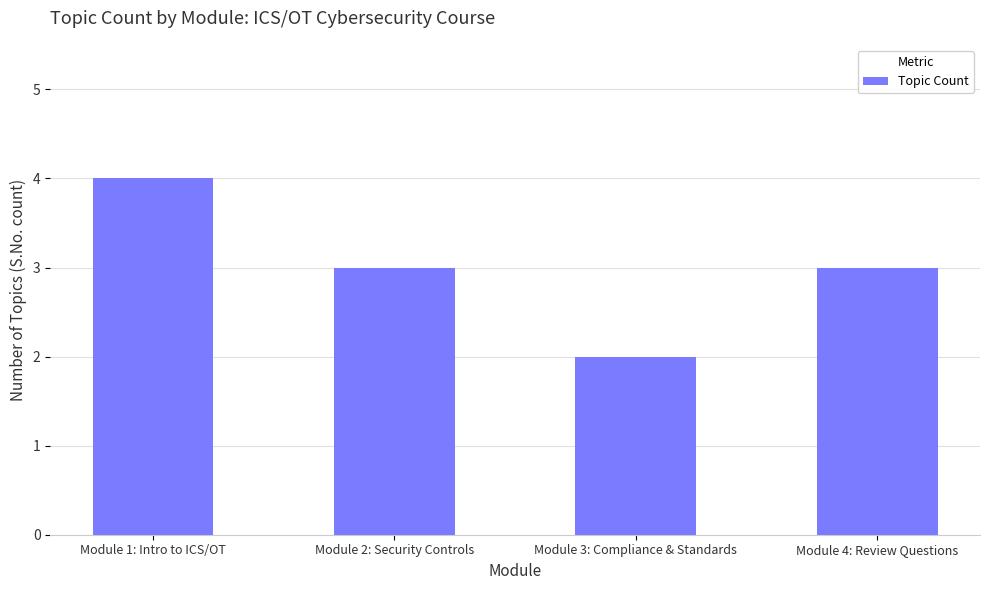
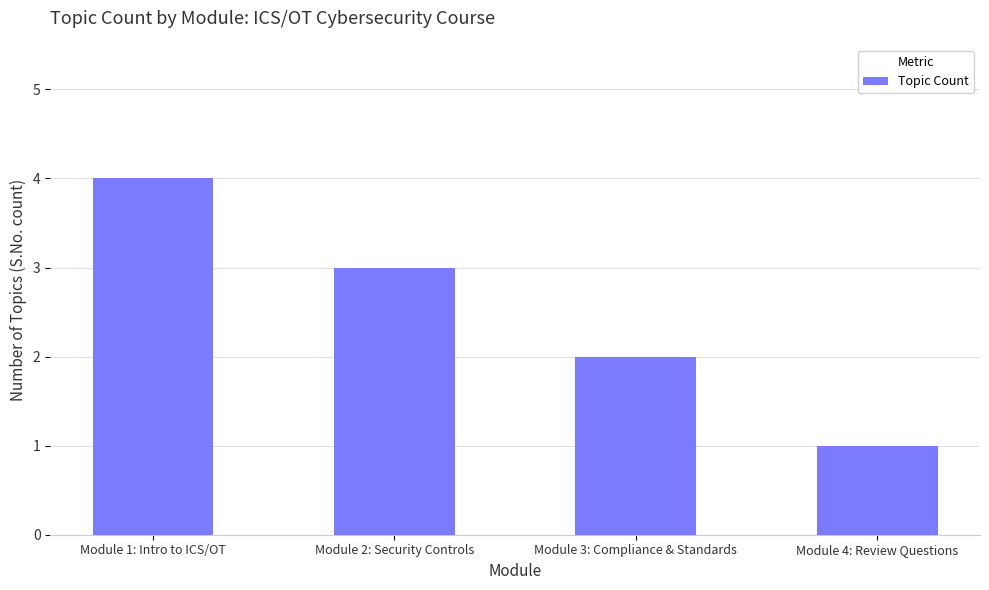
Module 4: Review Questions: 3 -> 1
